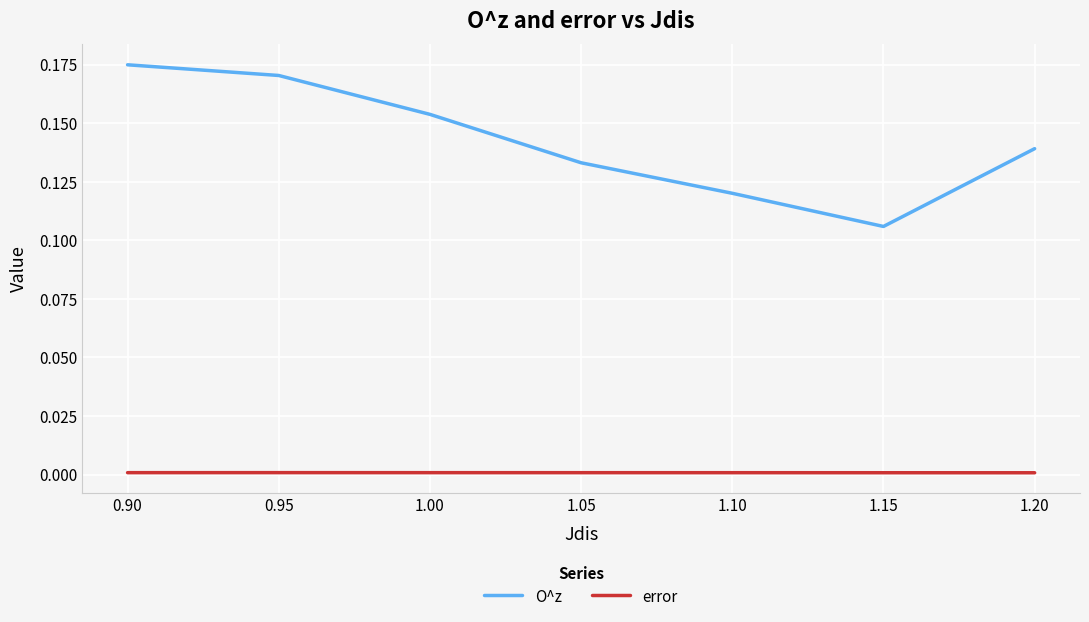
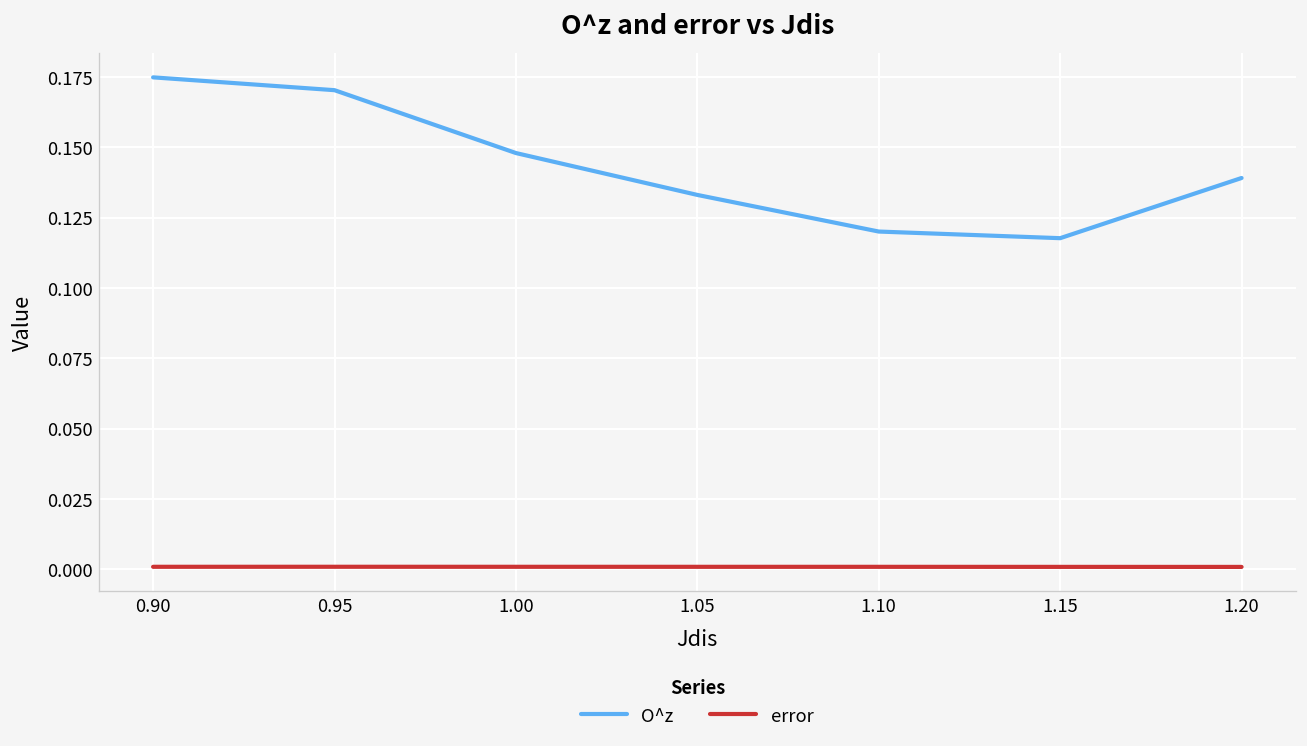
O^z, 1.00: 0.154 -> 0.148
O^z, 1.15: 0.106 -> 0.118
